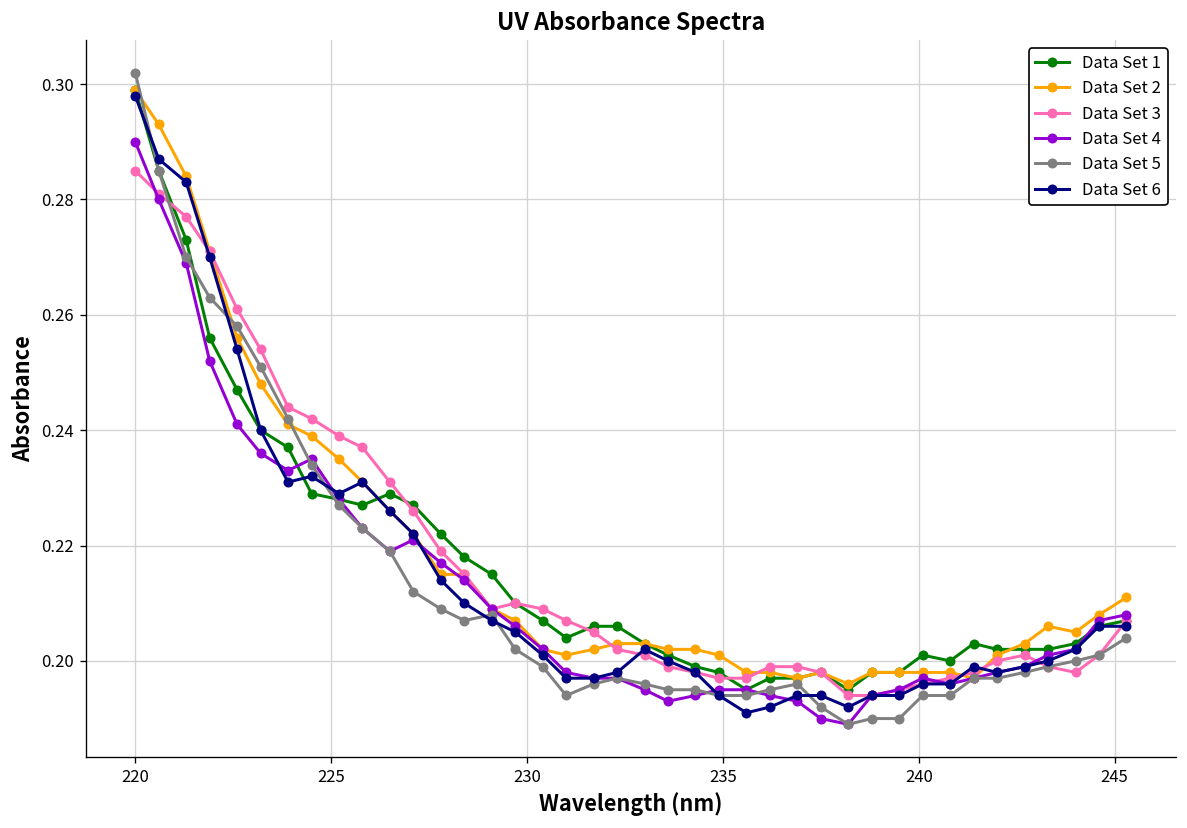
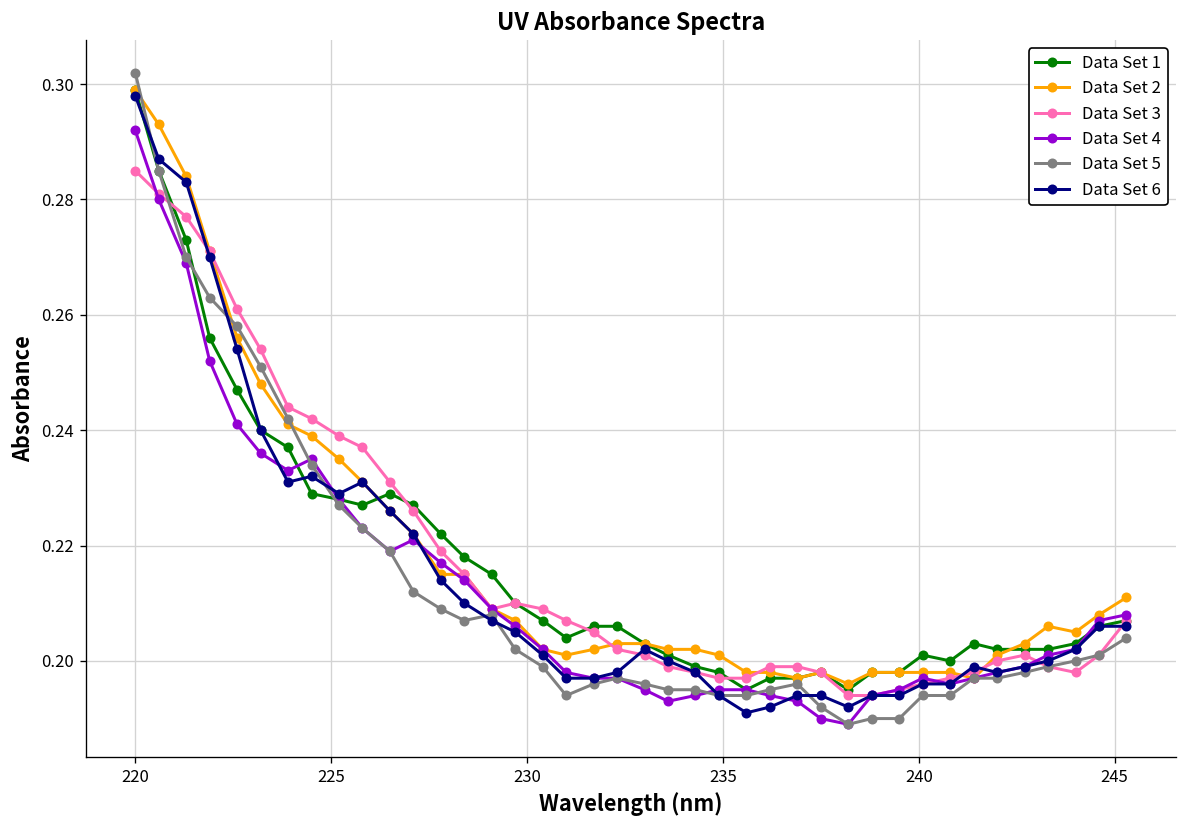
Data Set 4, 220: 0.290 -> 0.292
